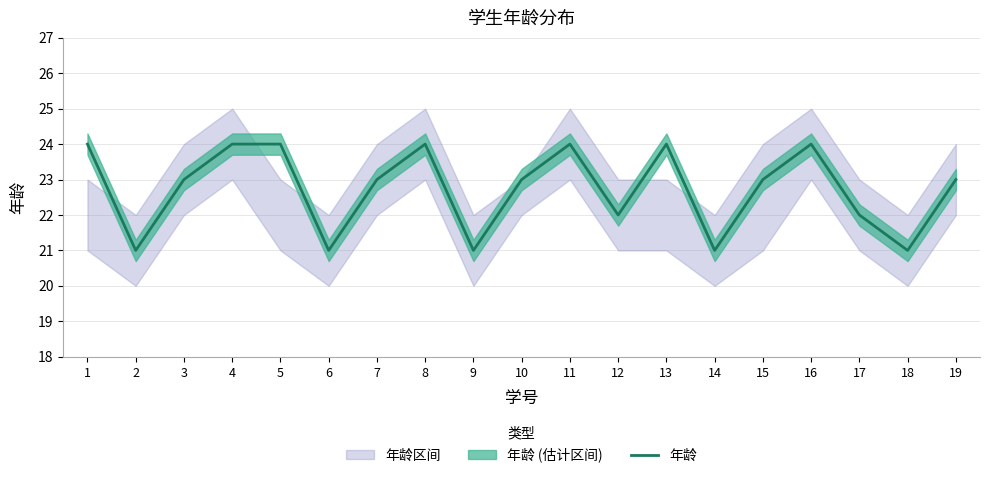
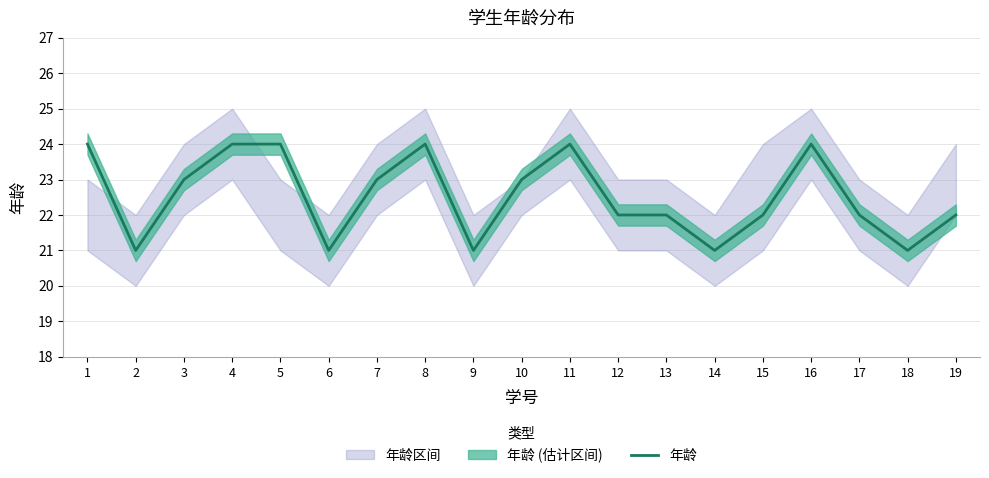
年龄, 13: 24 -> 22
年龄, 15: 23 -> 22
年龄, 19: 23 -> 22
